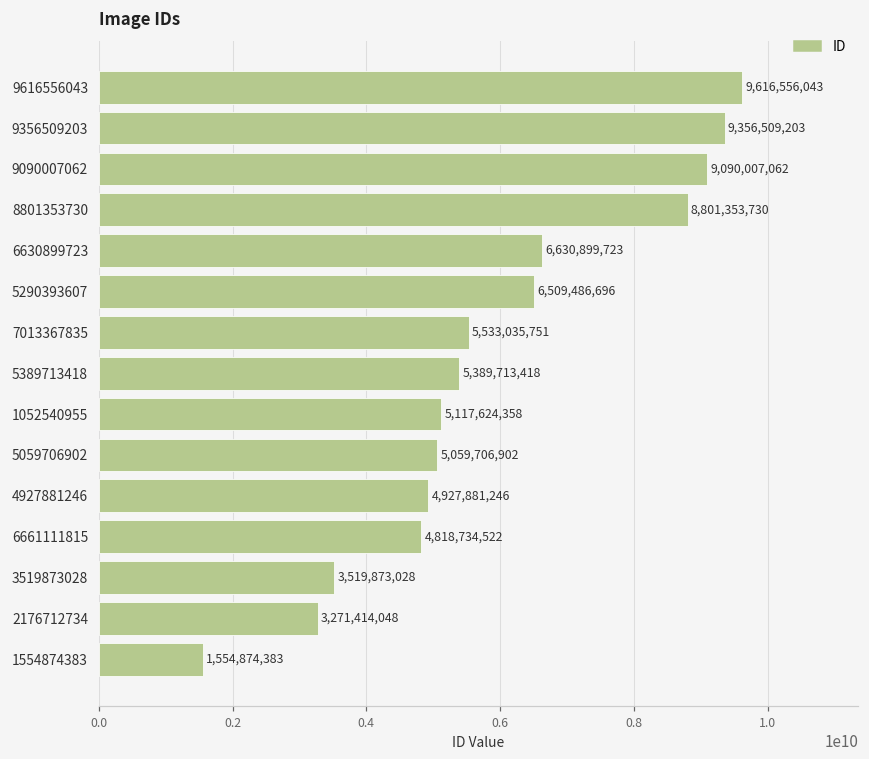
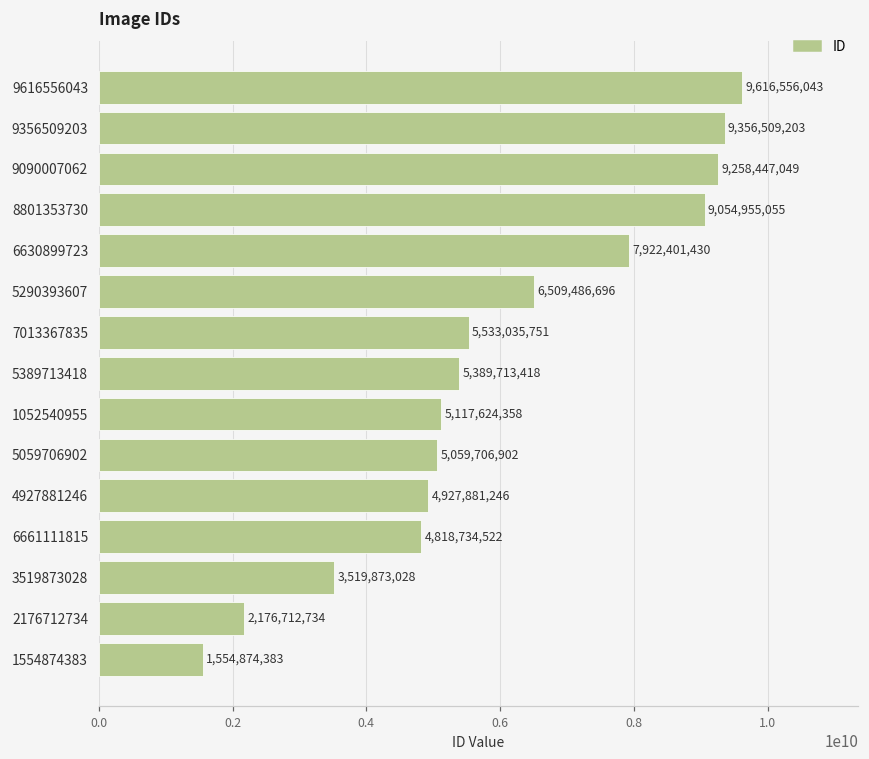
9090007062: 9,090,007,062 -> 9,258,447,049
8801353730: 8,801,353,730 -> 9,054,955,055
6630899723: 6,630,899,723 -> 7,922,401,430
2176712734: 3,271,414,048 -> 2,176,712,734
